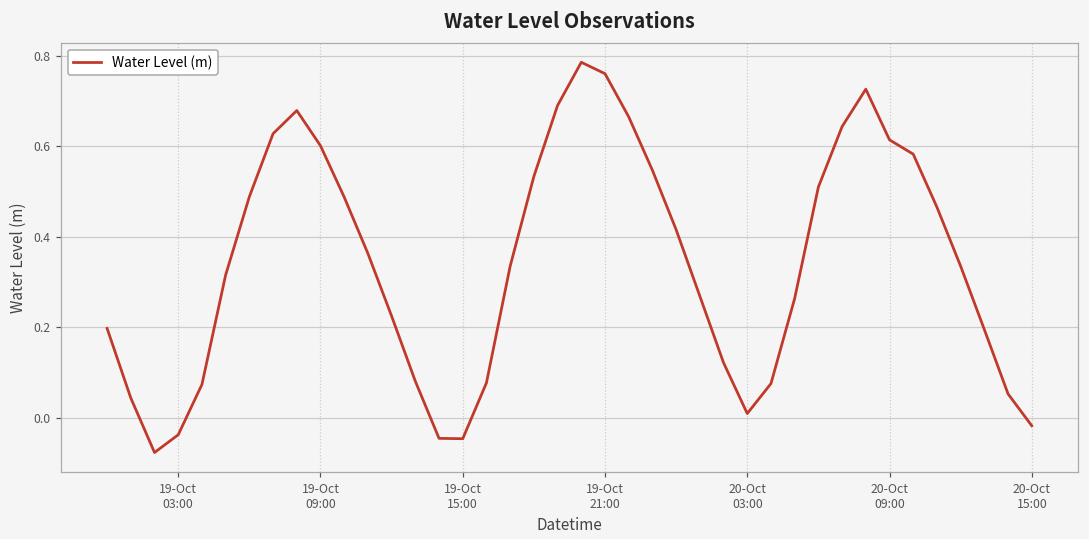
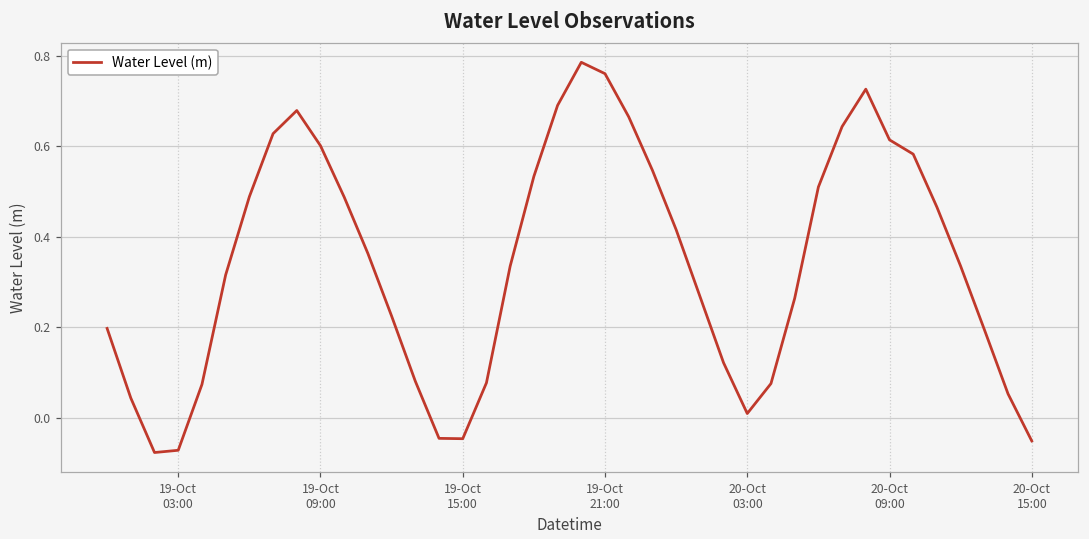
19-Oct 03:00: -0.04 -> -0.07
20-Oct 15:00: -0.02 -> -0.05
